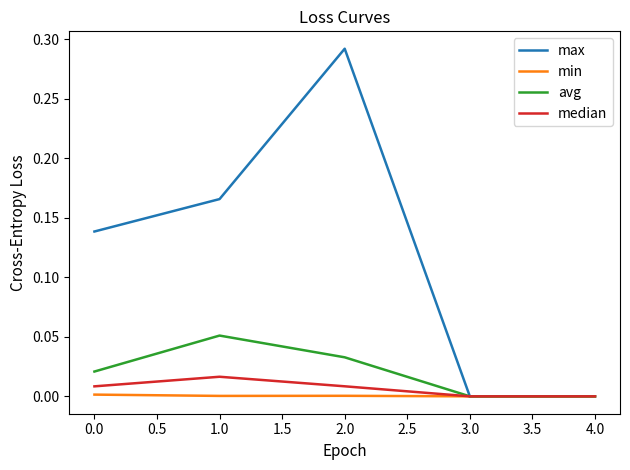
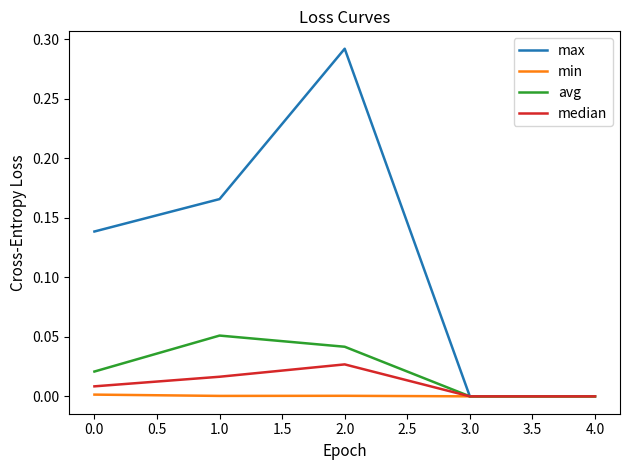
avg, 2.0: 0.033 -> 0.042
median, 2.0: 0.008 -> 0.027
